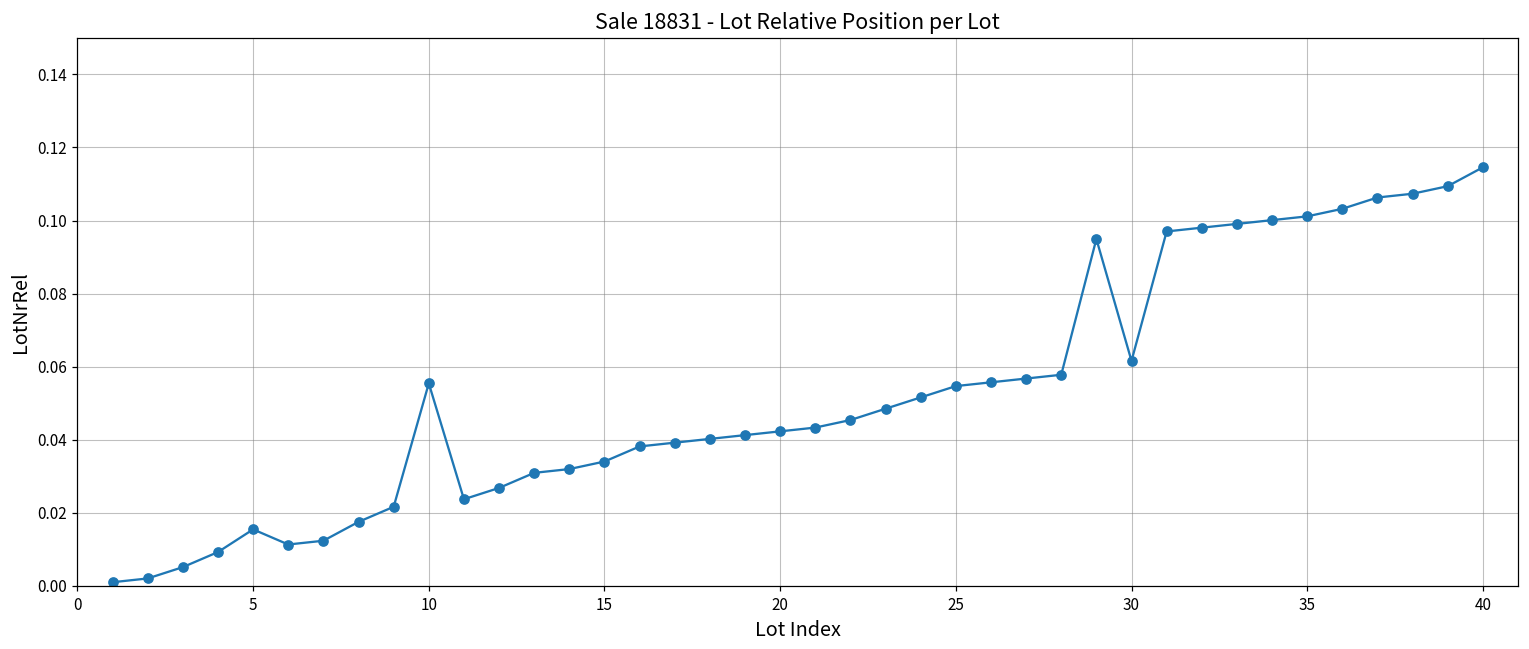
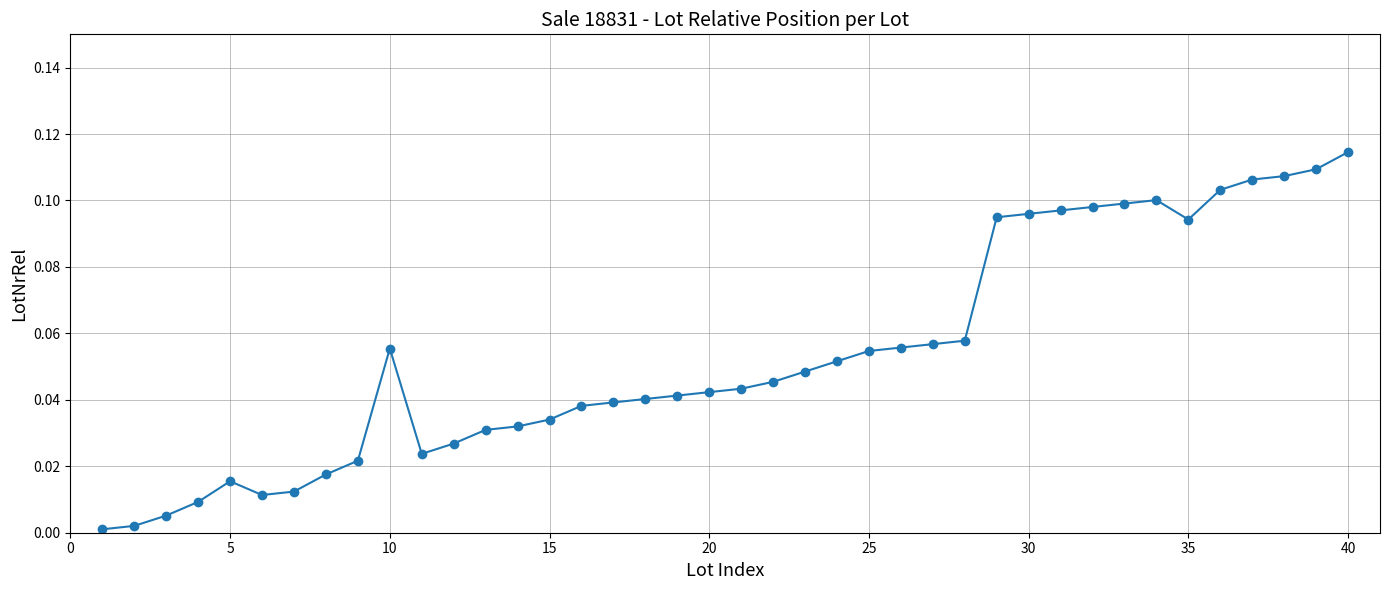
30: 0.062 -> 0.096
35: 0.101 -> 0.094
